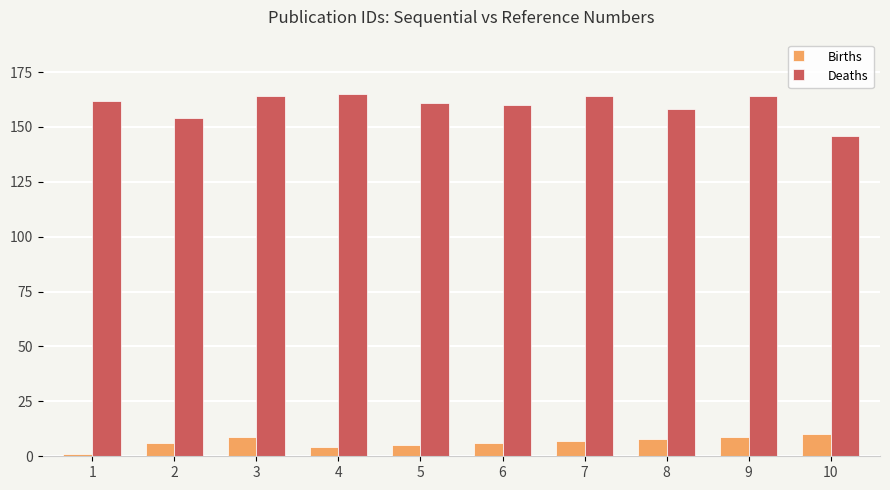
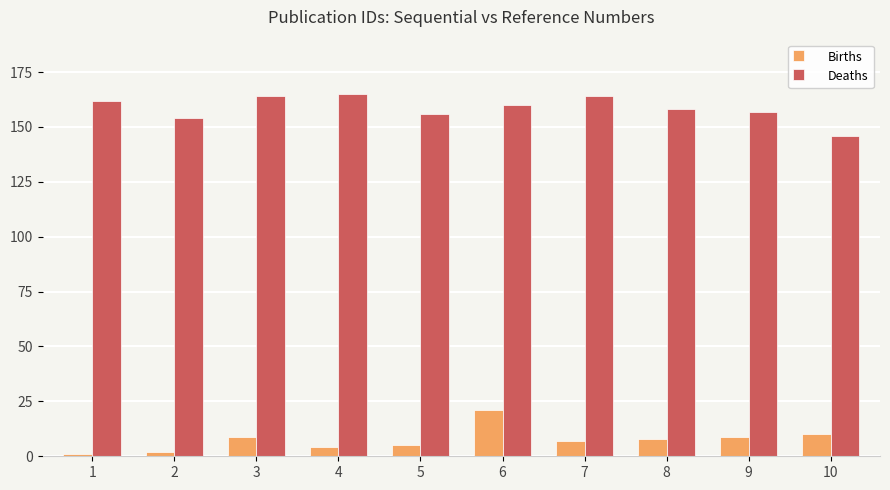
Births, 2: 6 -> 2
Deaths, 5: 161 -> 156
Births, 6: 6 -> 21
Deaths, 9: 164 -> 157
